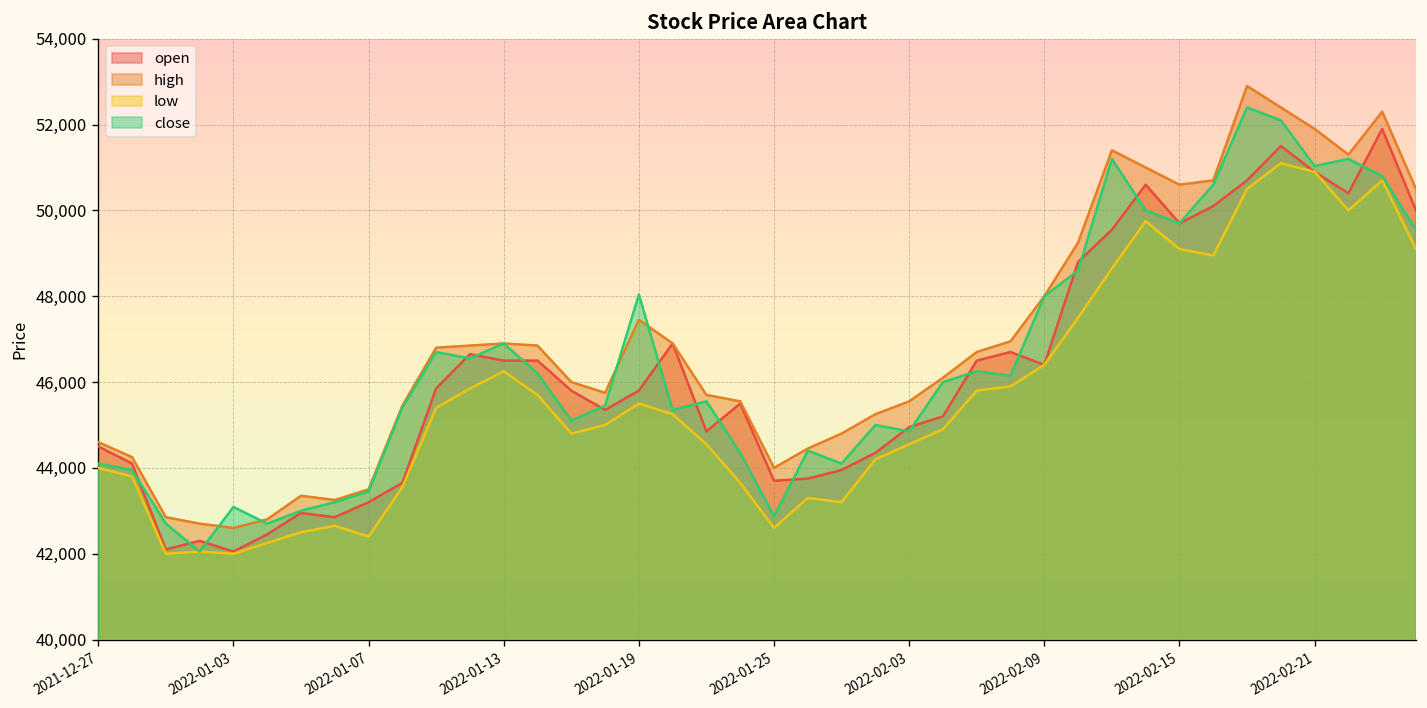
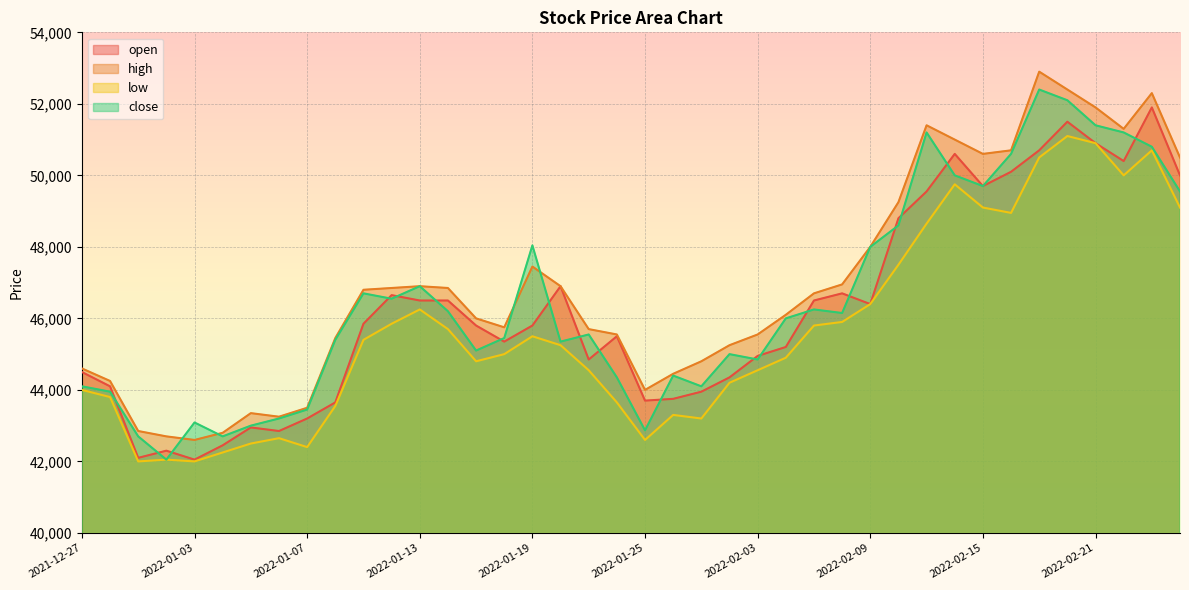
close, 2022-02-21: 51,000 -> 51,400
